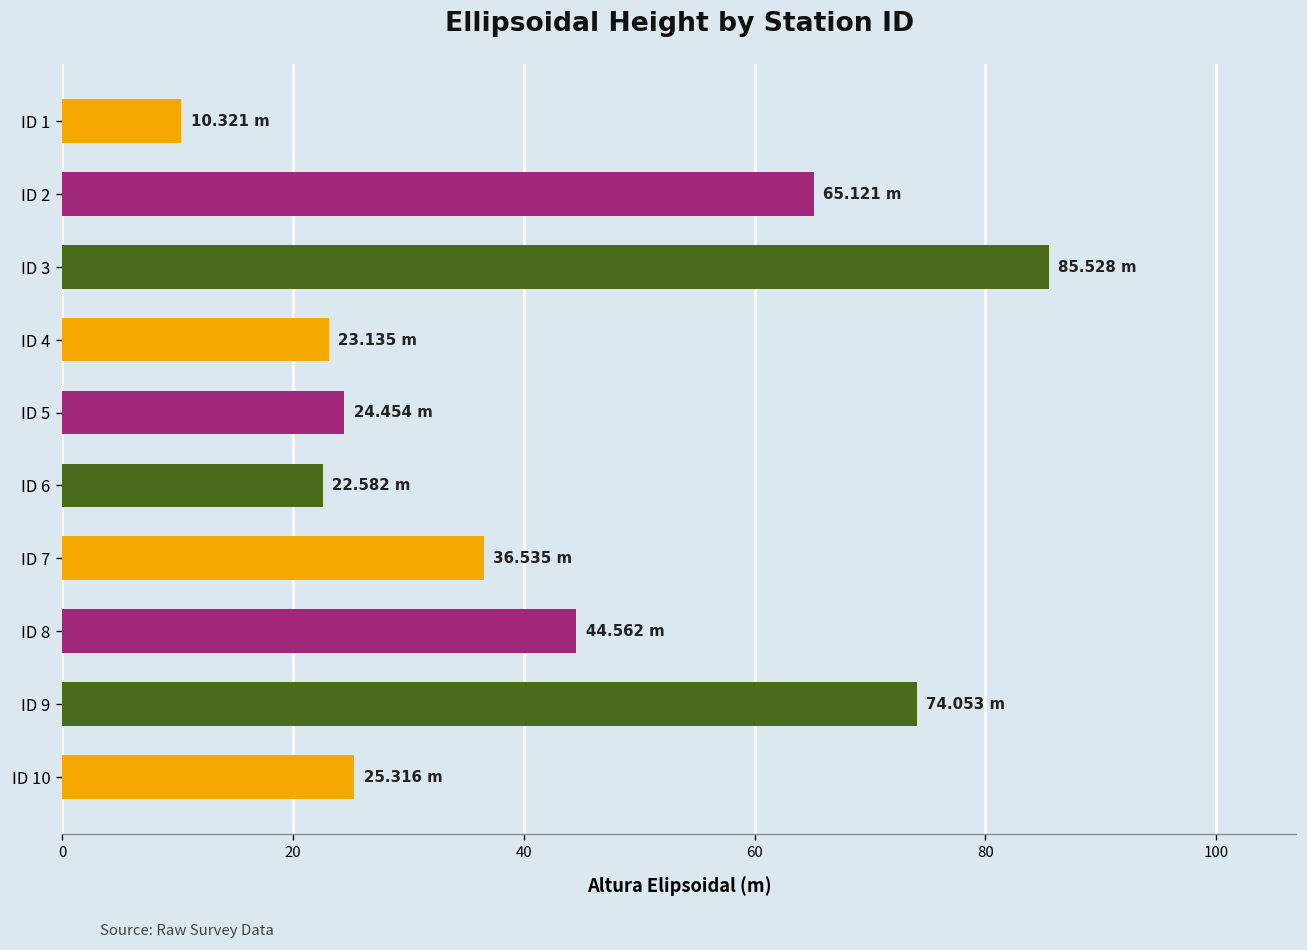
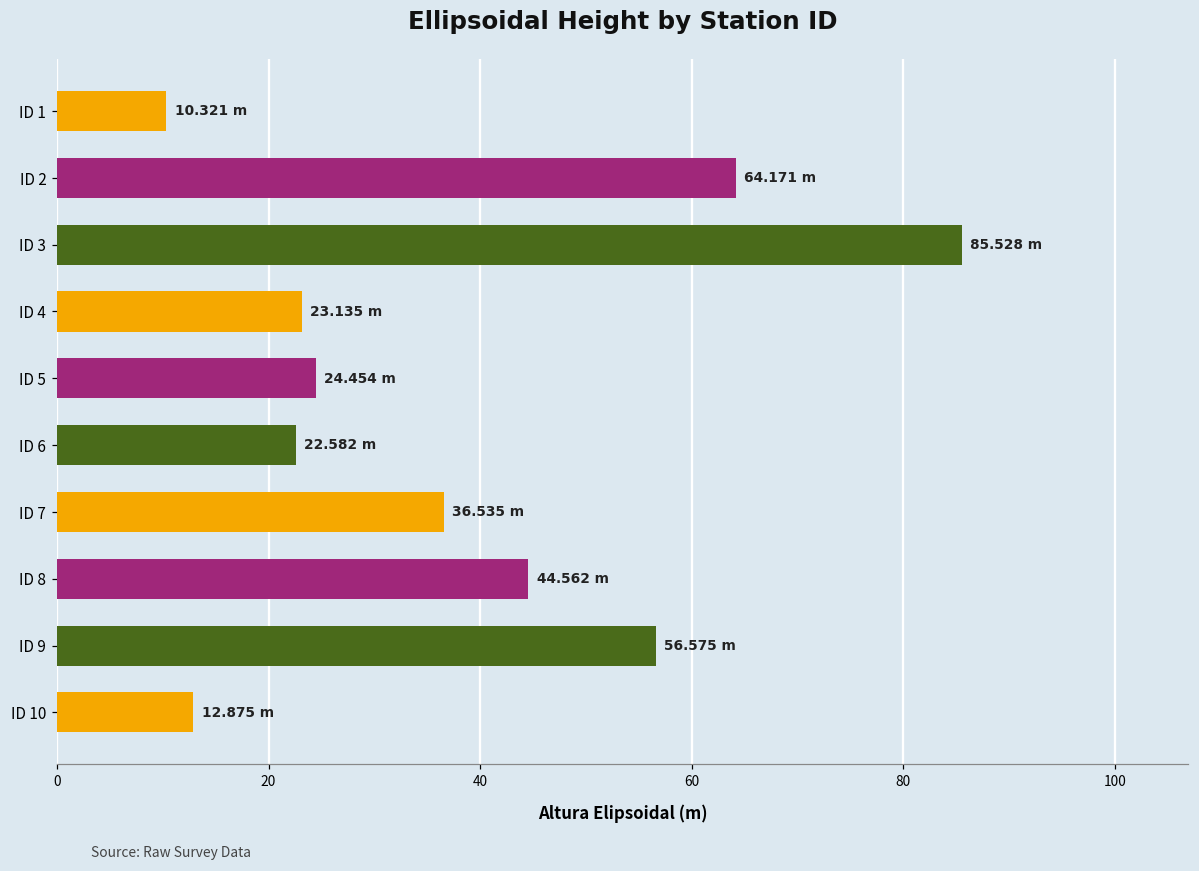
ID 2: 65.121 -> 64.171
ID 9: 74.053 -> 56.575
ID 10: 25.316 -> 12.875
